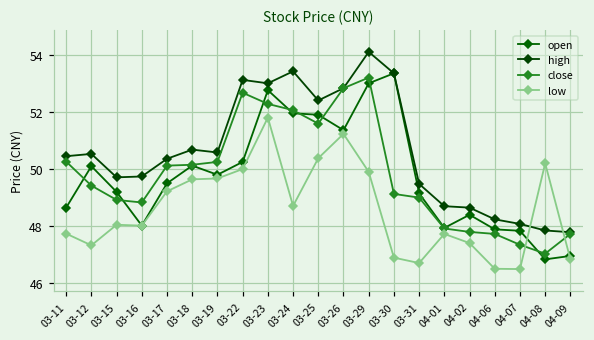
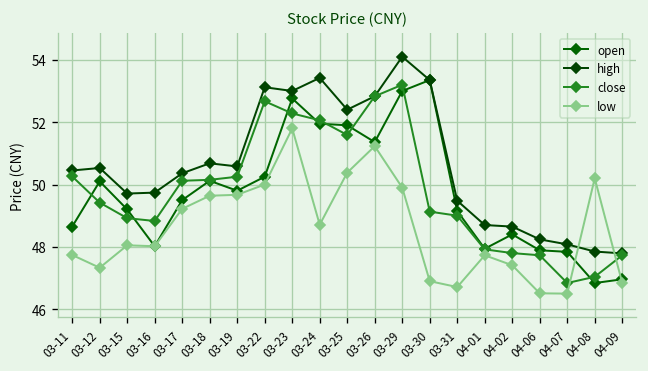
close, 04-07: 47.4 -> 46.8
